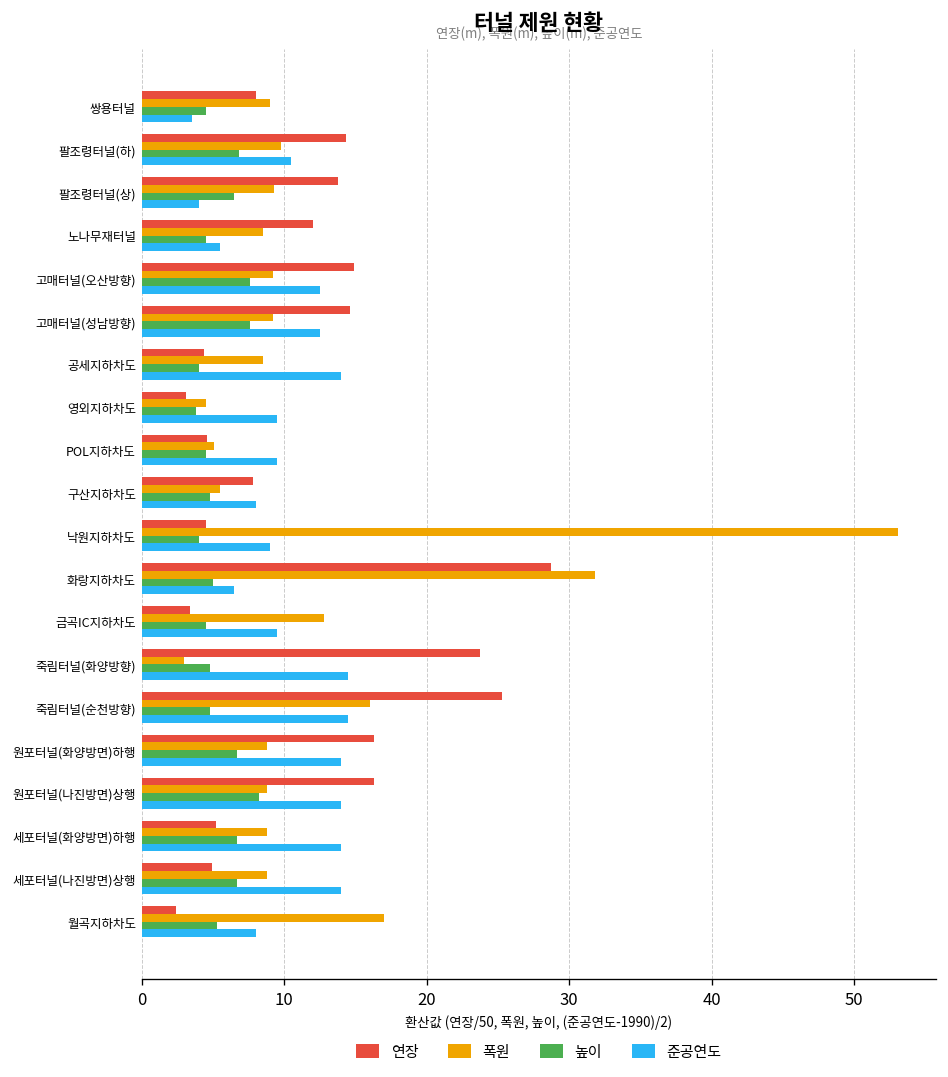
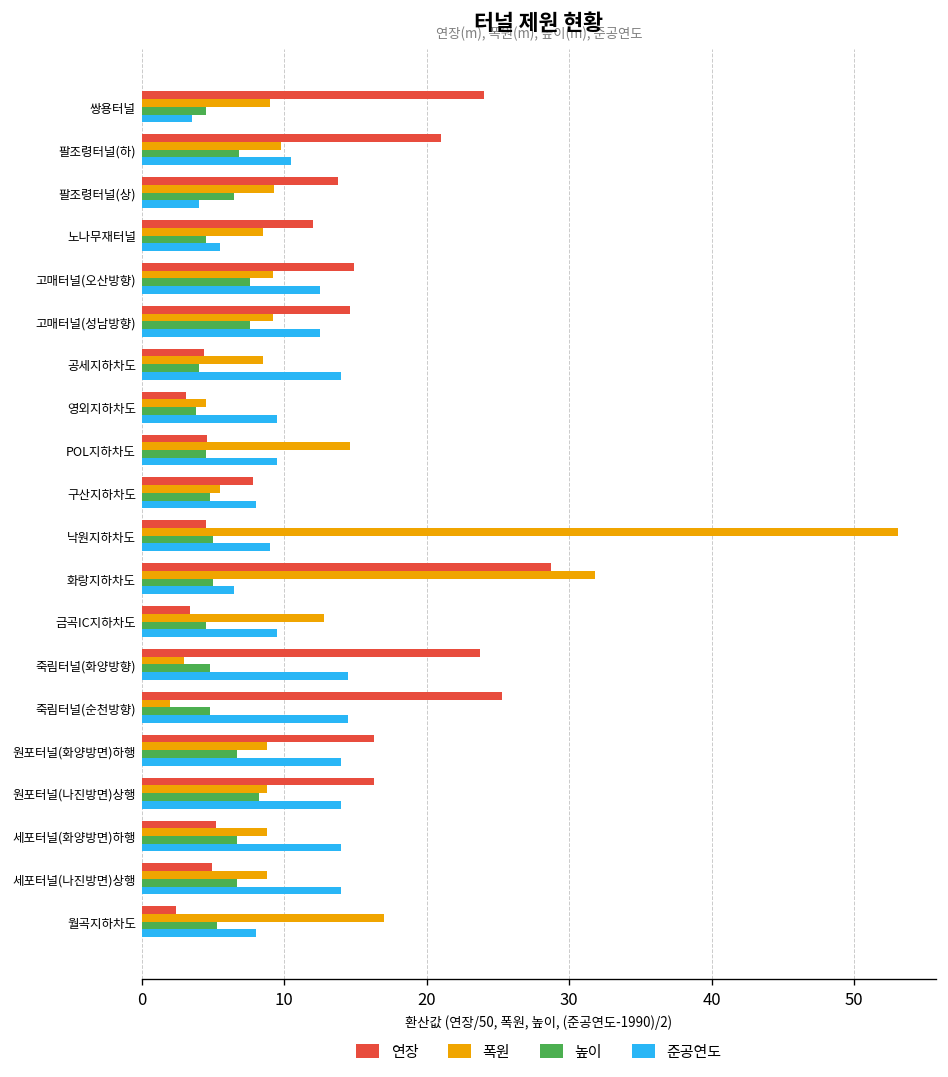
연장, 쌍용터널: 8.0 -> 24.0
연장, 팔조령터널(하): 14.3 -> 21.0
폭원, POL지하차도: 5.1 -> 14.6
높이, 낙원지하차도: 4 -> 5
폭원, 죽림터널(순천방향): 16 -> 2
